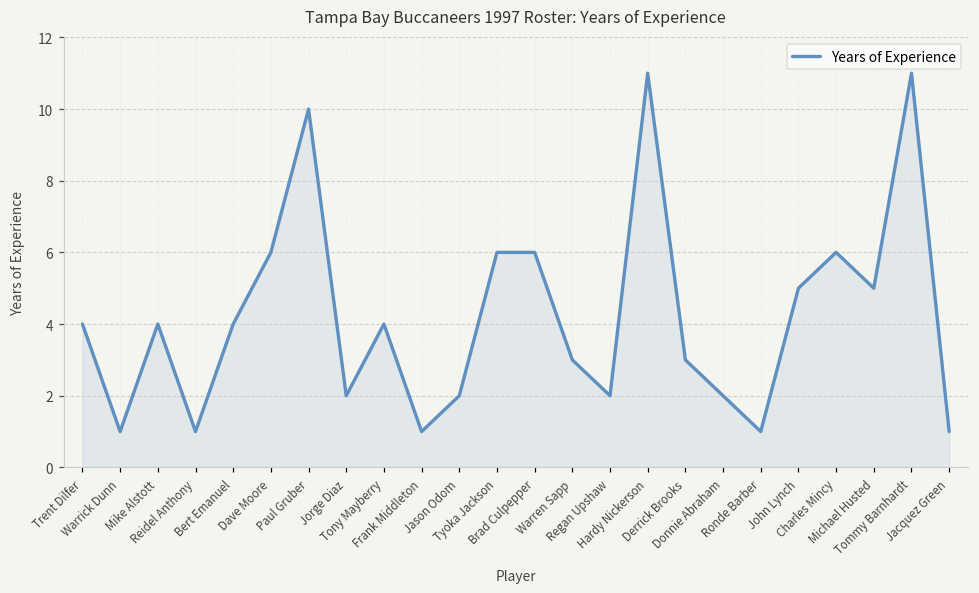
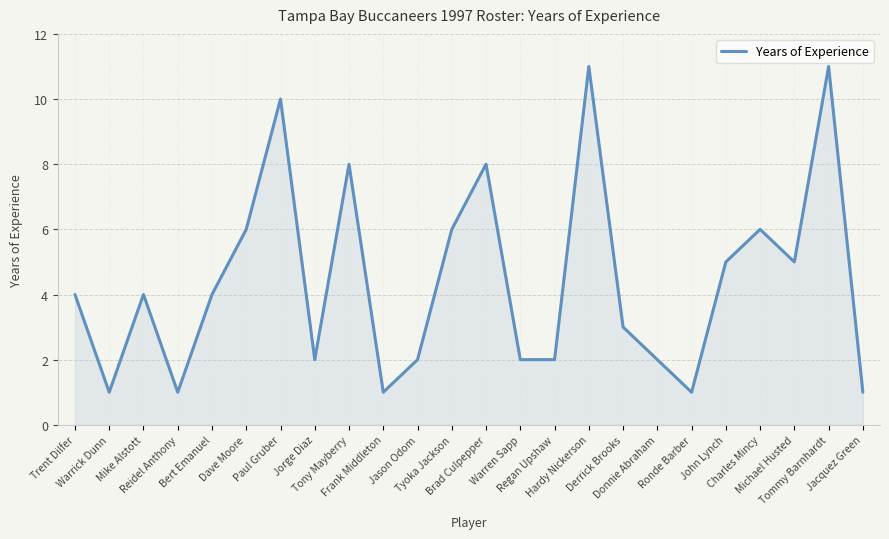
Tony Mayberry: 4 -> 8
Brad Culpepper: 6 -> 8
Warren Sapp: 3 -> 2
